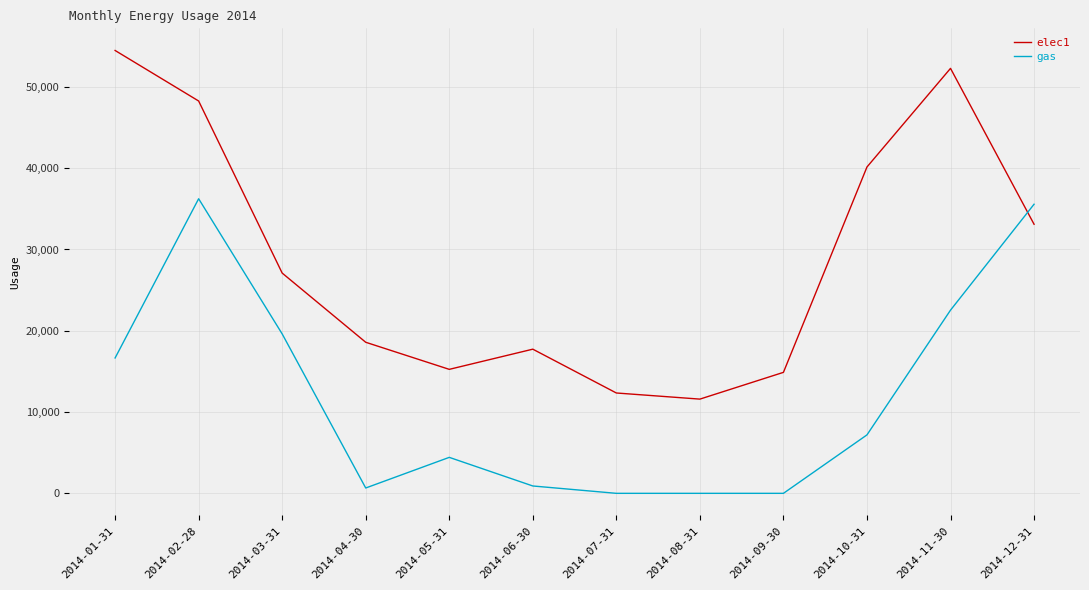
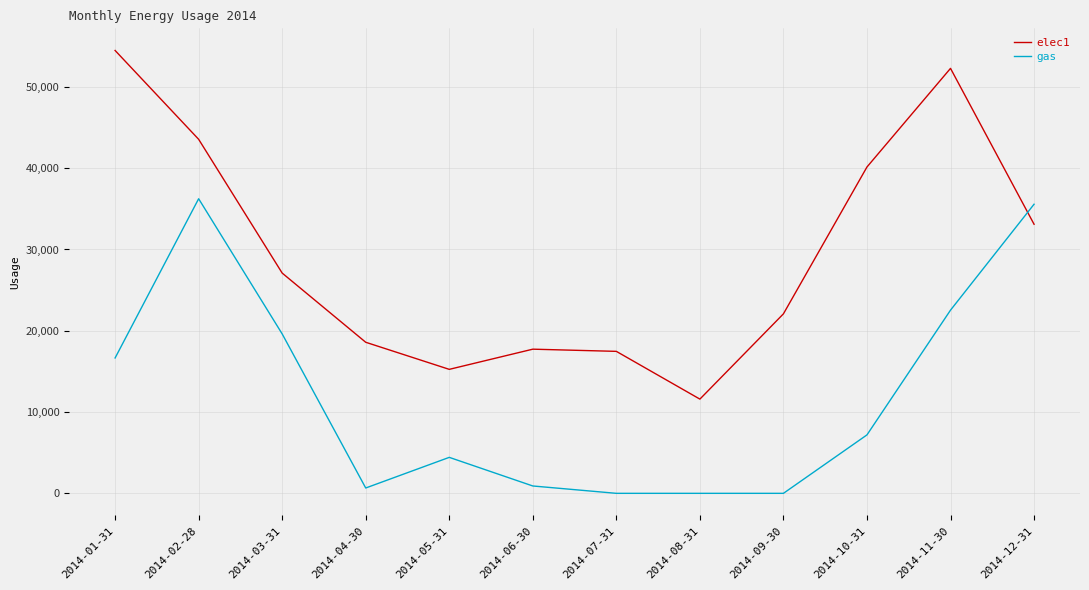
elec1, 2014-02-28: 48,000 -> 44,000
elec1, 2014-07-31: 12,000 -> 17,000
elec1, 2014-09-30: 15,000 -> 22,000
